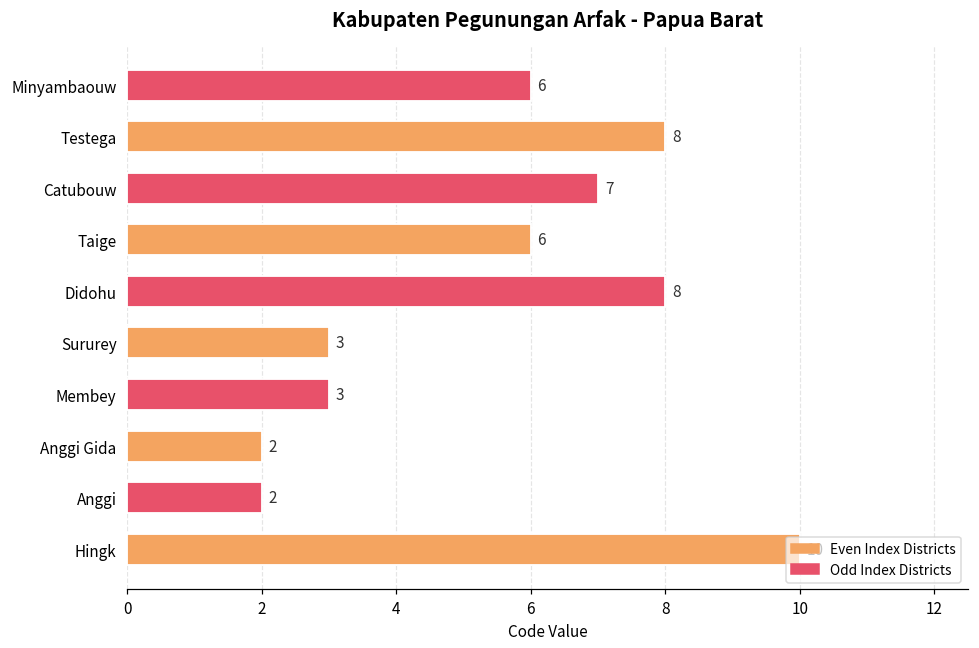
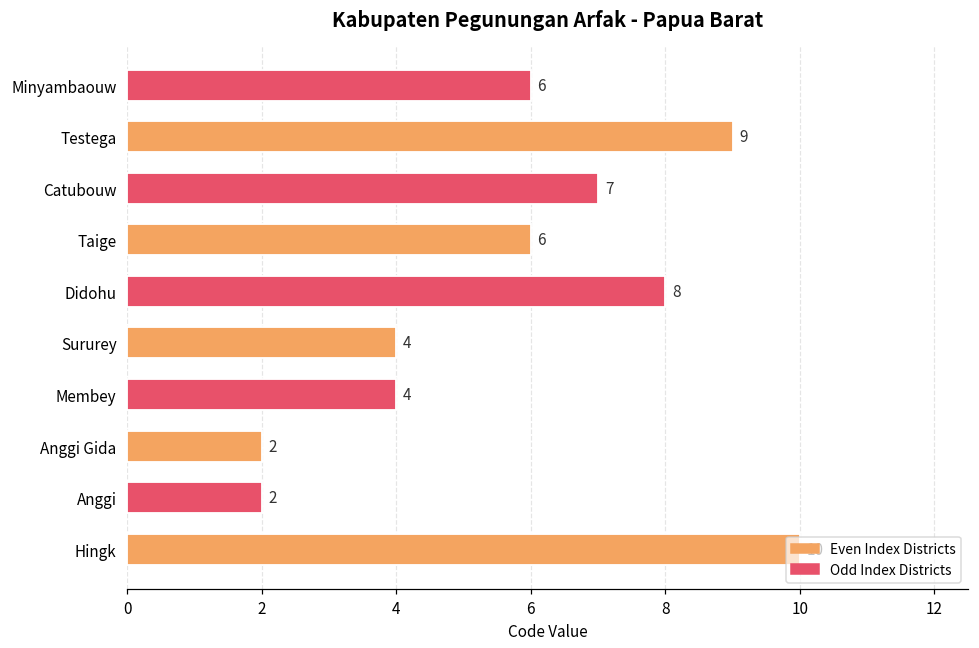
Testega: 8 -> 9
Sururey: 3 -> 4
Membey: 3 -> 4
